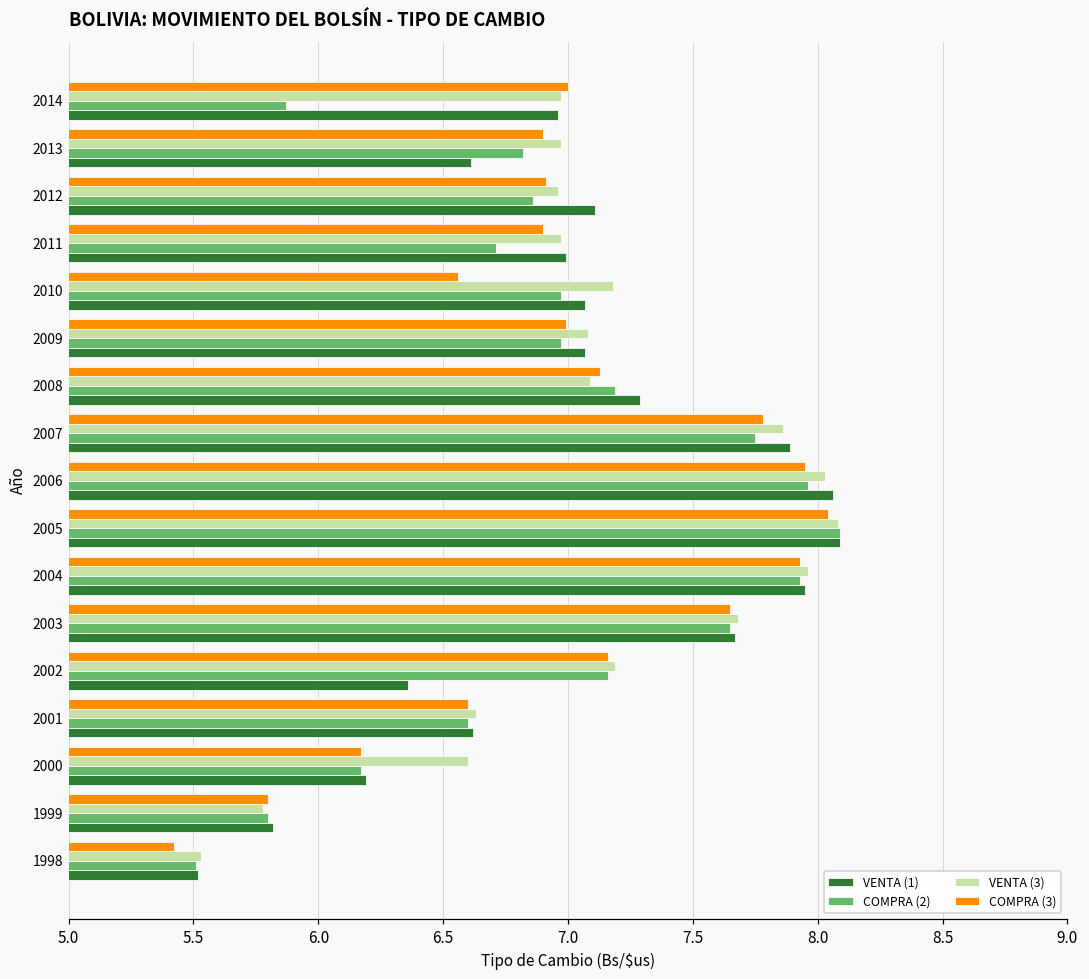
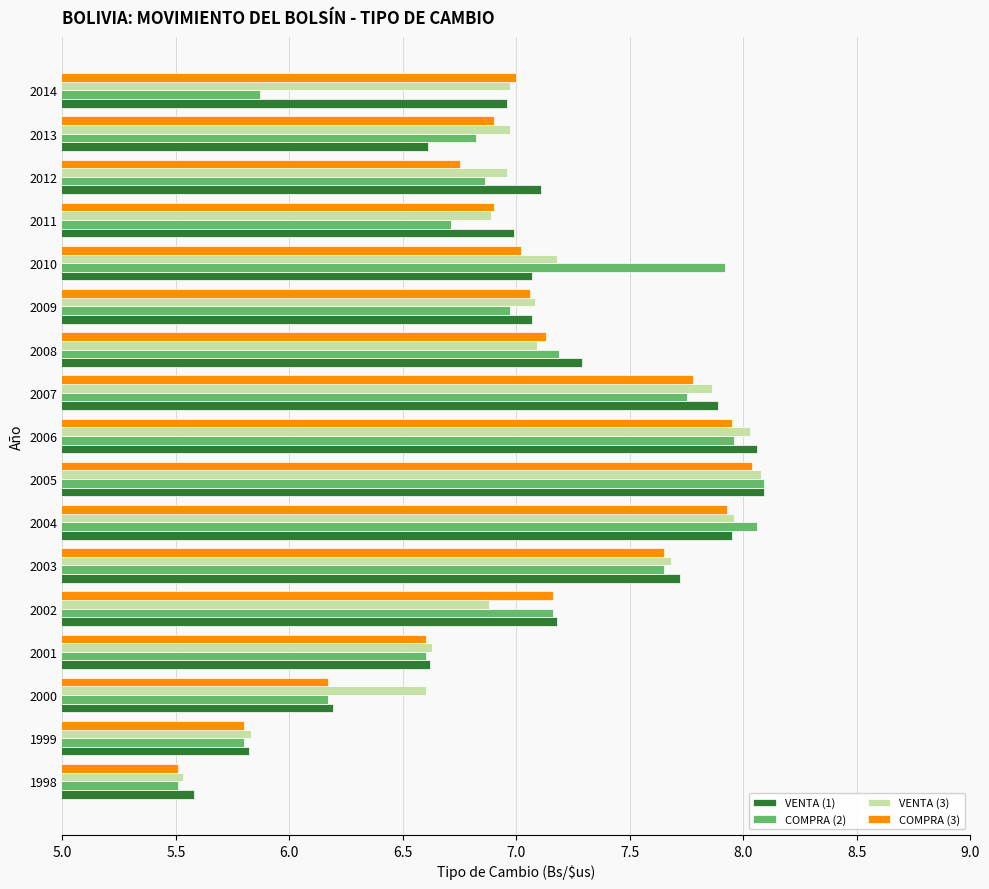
COMPRA (3), 2012: 6.91 -> 6.75
VENTA (3), 2011: 6.97 -> 6.89
COMPRA (3), 2010: 6.56 -> 7.02
COMPRA (2), 2010: 6.97 -> 7.92
COMPRA (3), 2009: 6.99 -> 7.06
COMPRA (2), 2004: 7.93 -> 8.06
VENTA (1), 2003: 7.67 -> 7.72
VENTA (3), 2002: 7.19 -> 6.88
VENTA (1), 2002: 6.36 -> 7.18
VENTA (3), 1999: 5.78 -> 5.83
COMPRA (3), 1998: 5.42 -> 5.51
VENTA (1), 1998: 5.52 -> 5.58
